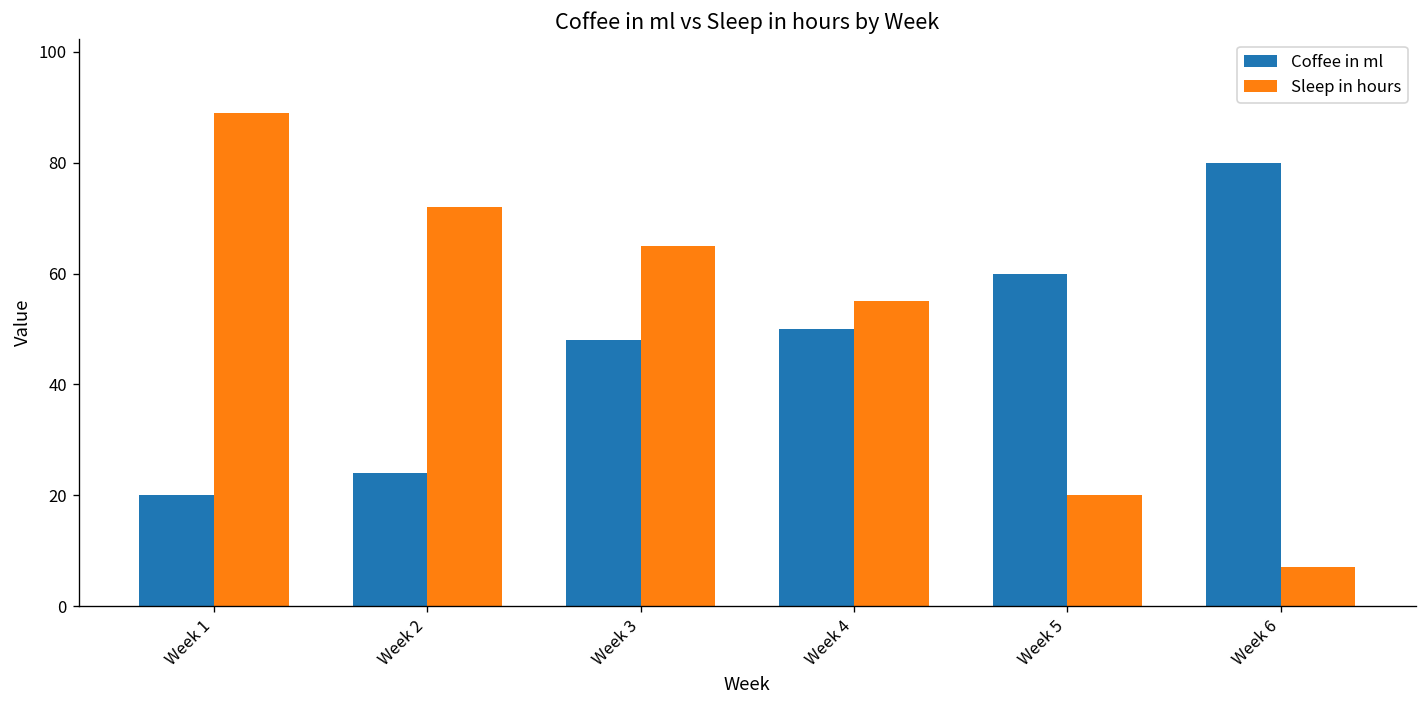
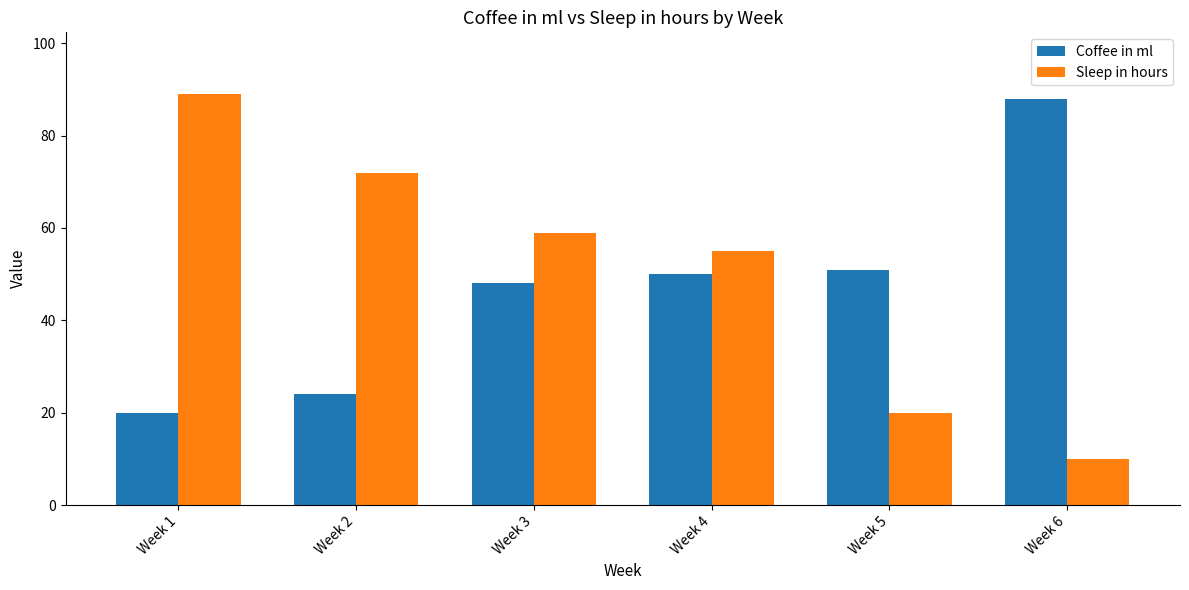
Sleep in hours, Week 3: 65 -> 59
Coffee in ml, Week 5: 60 -> 51
Coffee in ml, Week 6: 80 -> 88
Sleep in hours, Week 6: 7 -> 10
